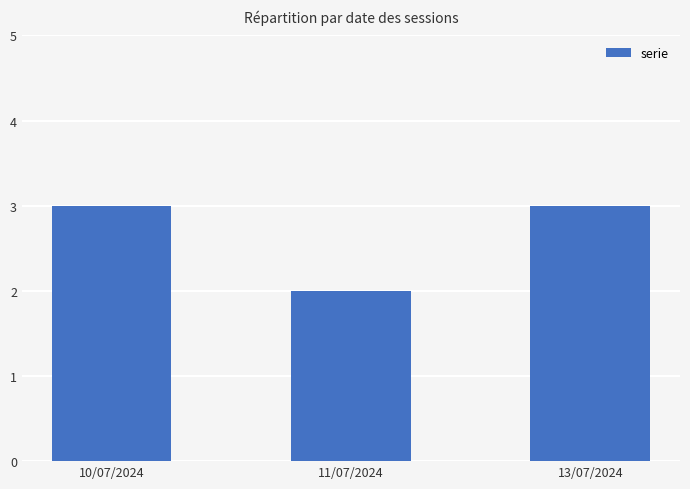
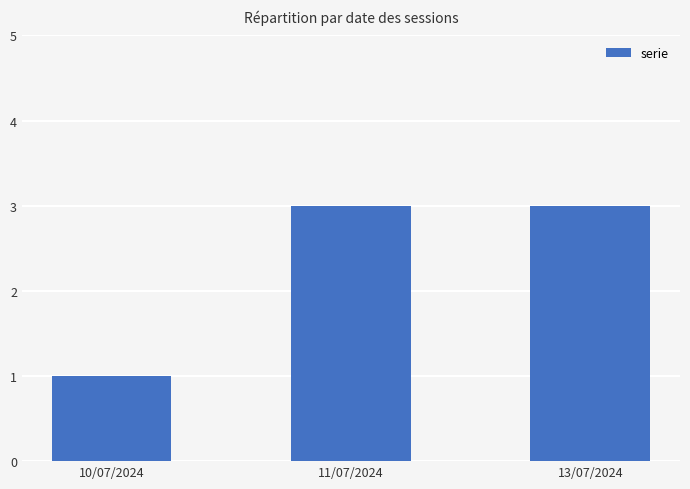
10/07/2024: 3 -> 1
11/07/2024: 2 -> 3
